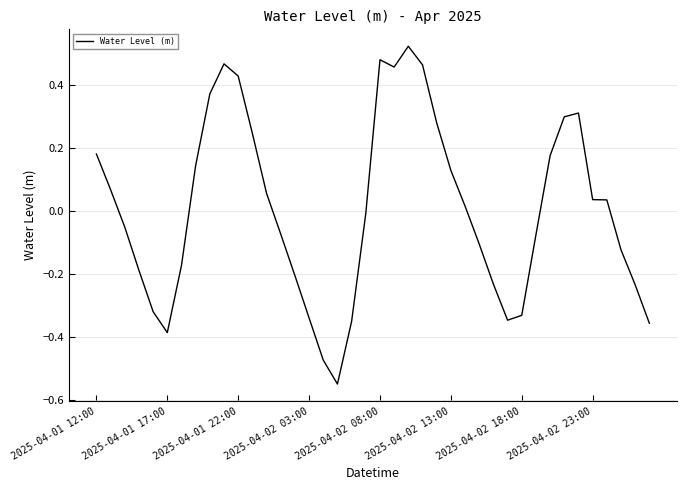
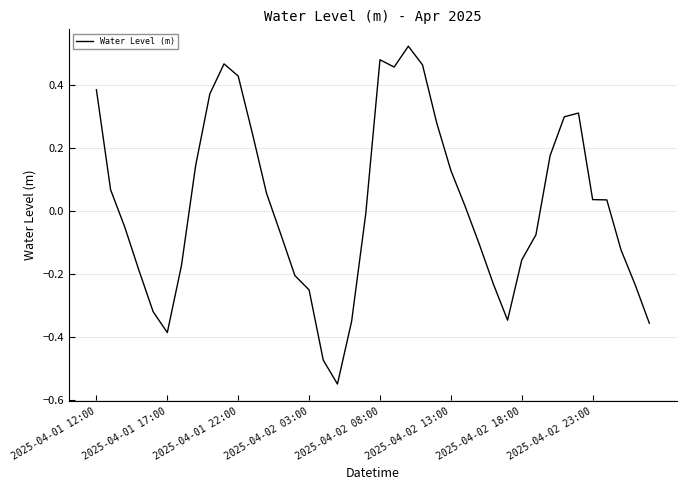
2025-04-01 12:00: 0.18 -> 0.38
2025-04-02 03:00: -0.34 -> -0.25
2025-04-02 18:00: -0.33 -> -0.15
